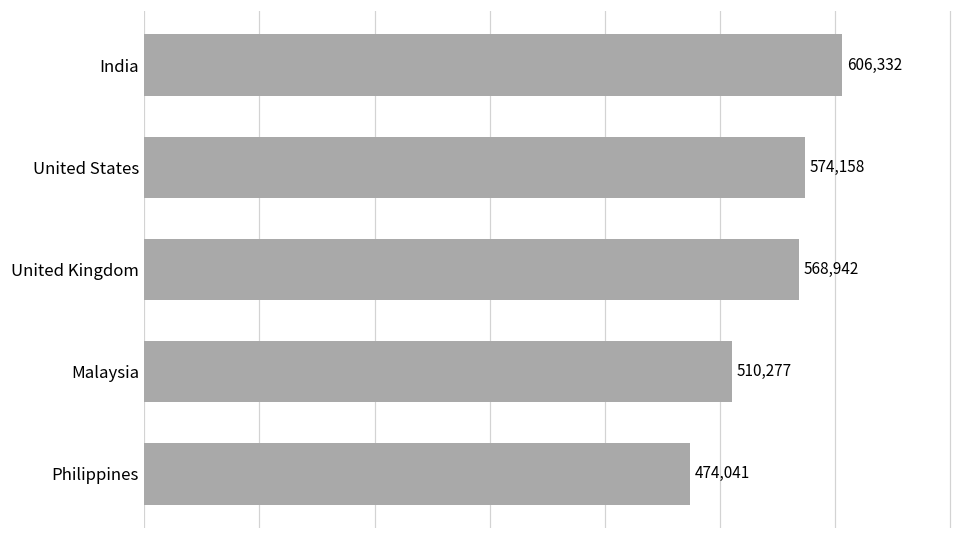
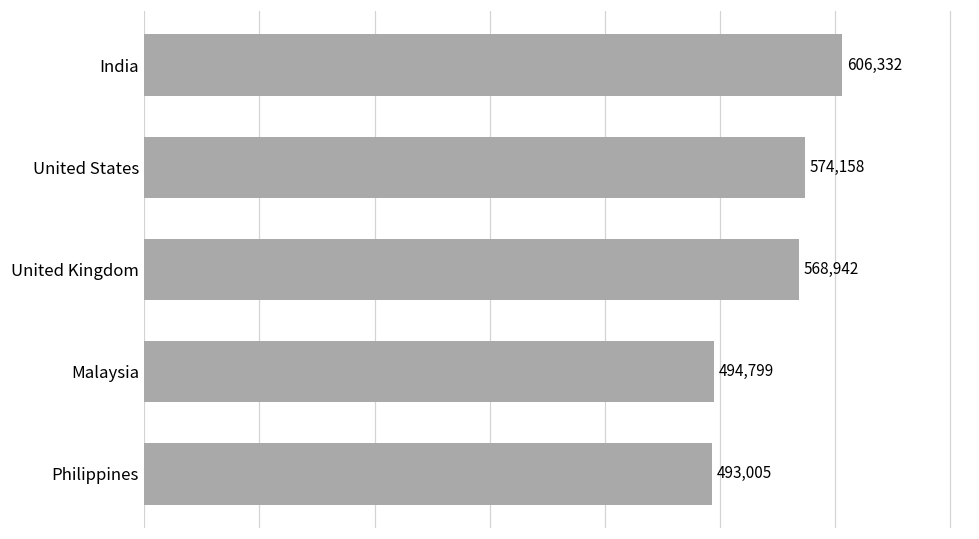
Malaysia: 510,277 -> 494,799
Philippines: 474,041 -> 493,005
